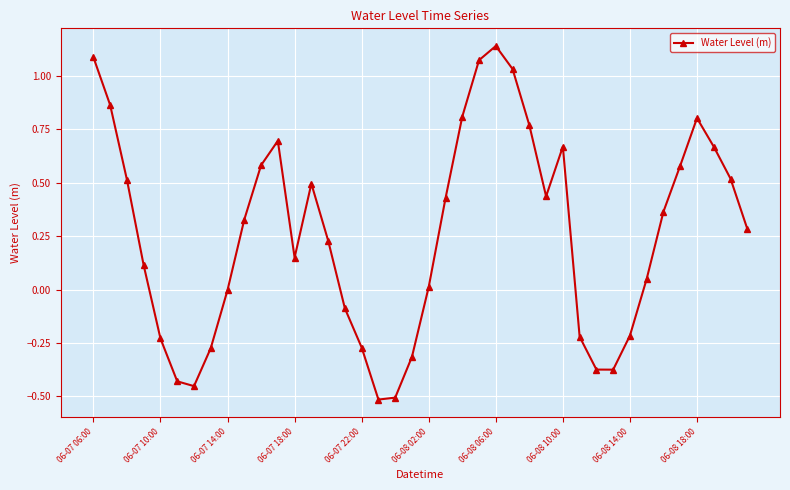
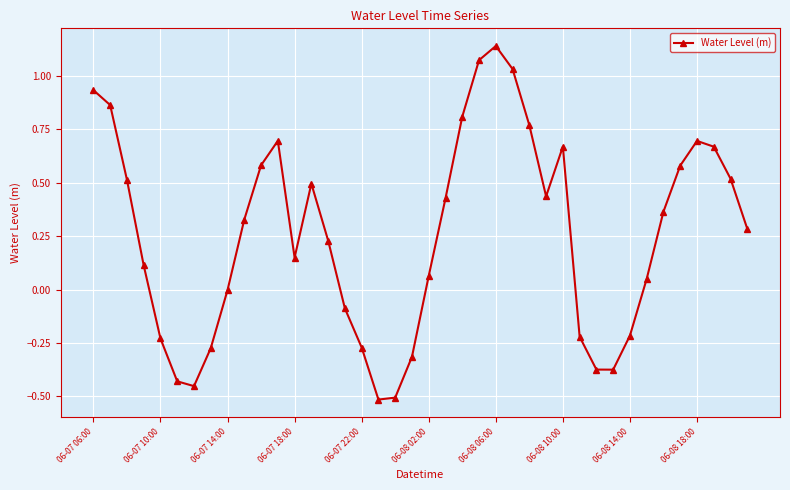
06-07 06:00: 1.09 -> 0.93
06-08 02:00: 0.01 -> 0.06
06-08 18:00: 0.80 -> 0.70
